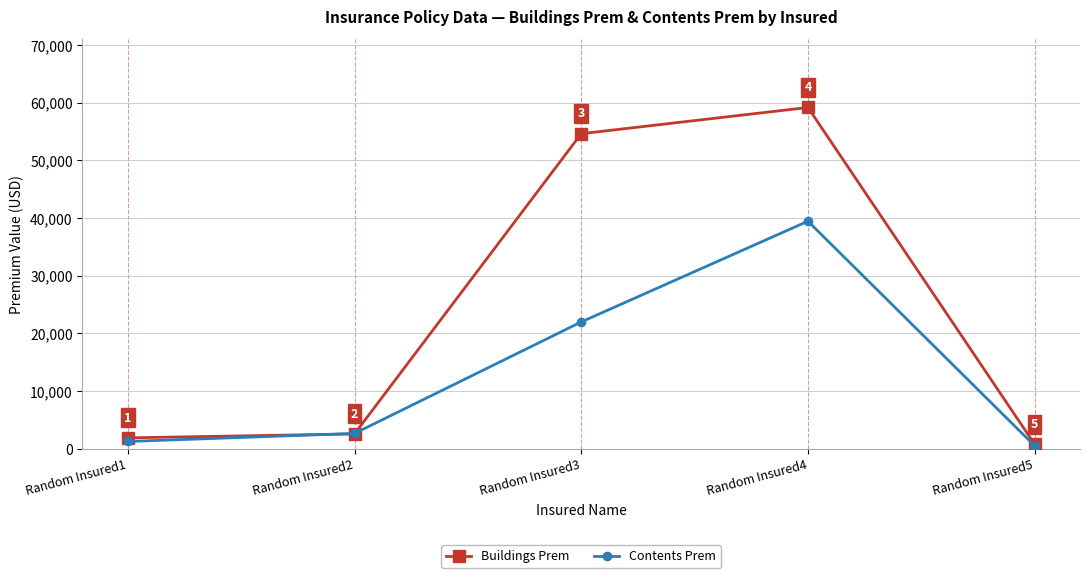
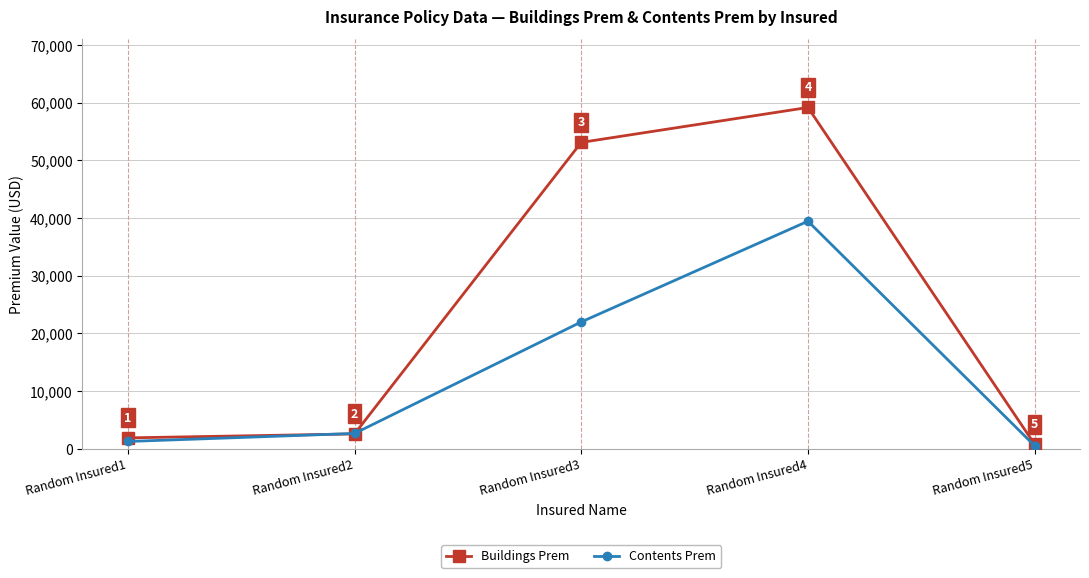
Buildings Prem, Random Insured3: 55,000 -> 53,000
